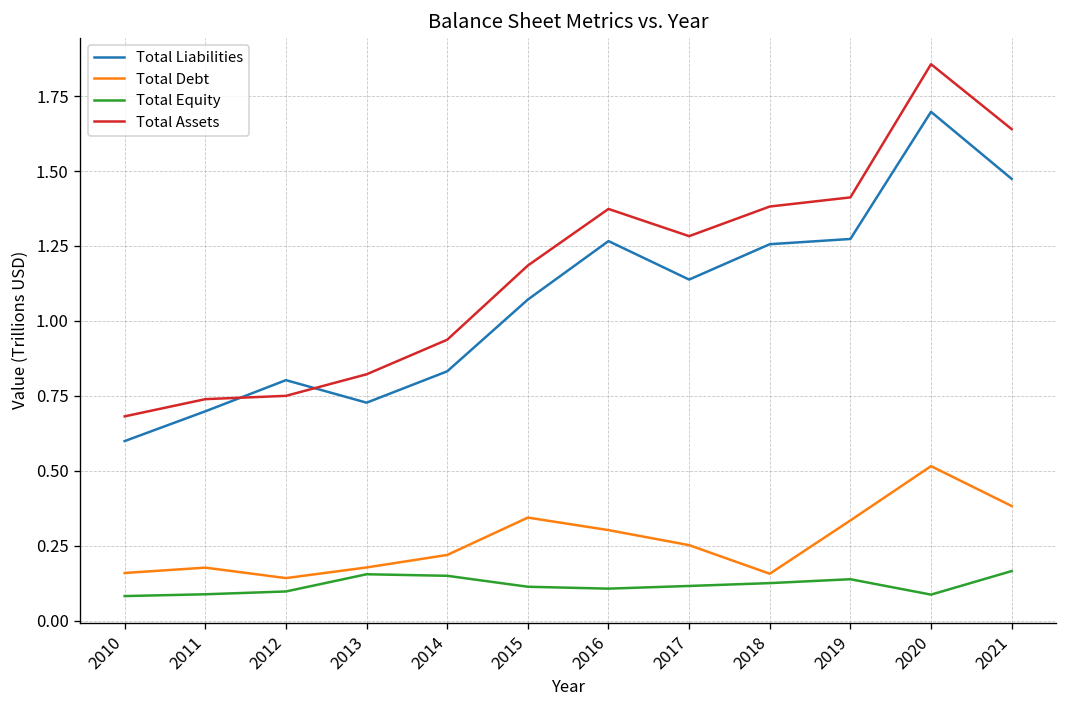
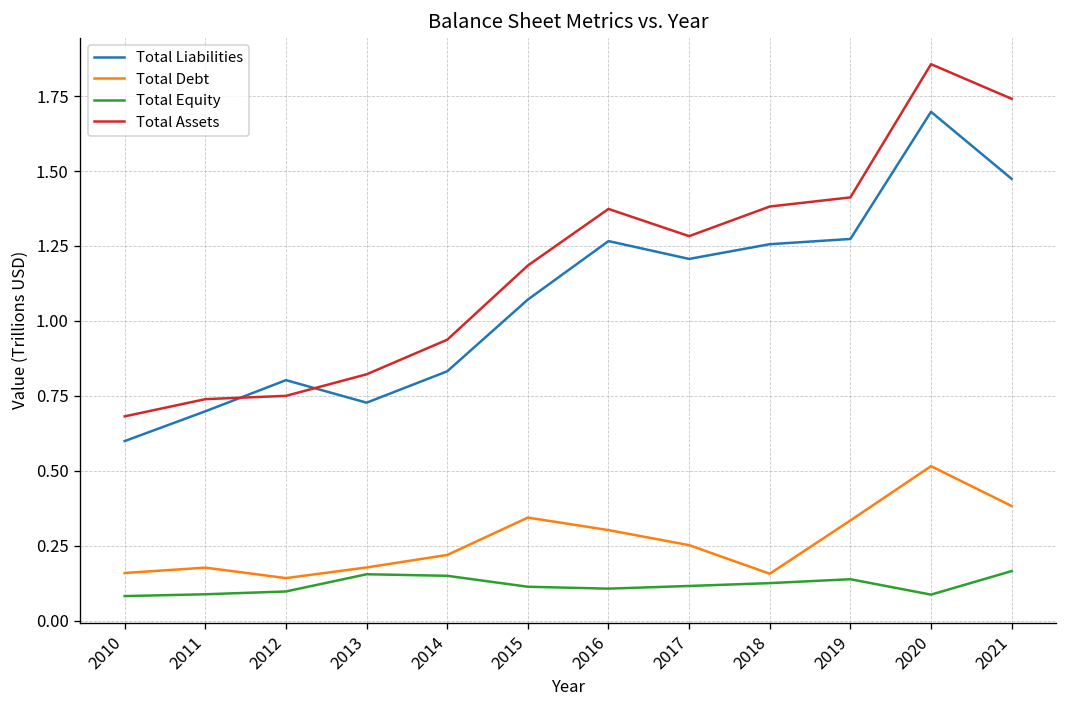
Total Liabilities, 2017: 1.14 -> 1.21
Total Assets, 2021: 1.64 -> 1.74
